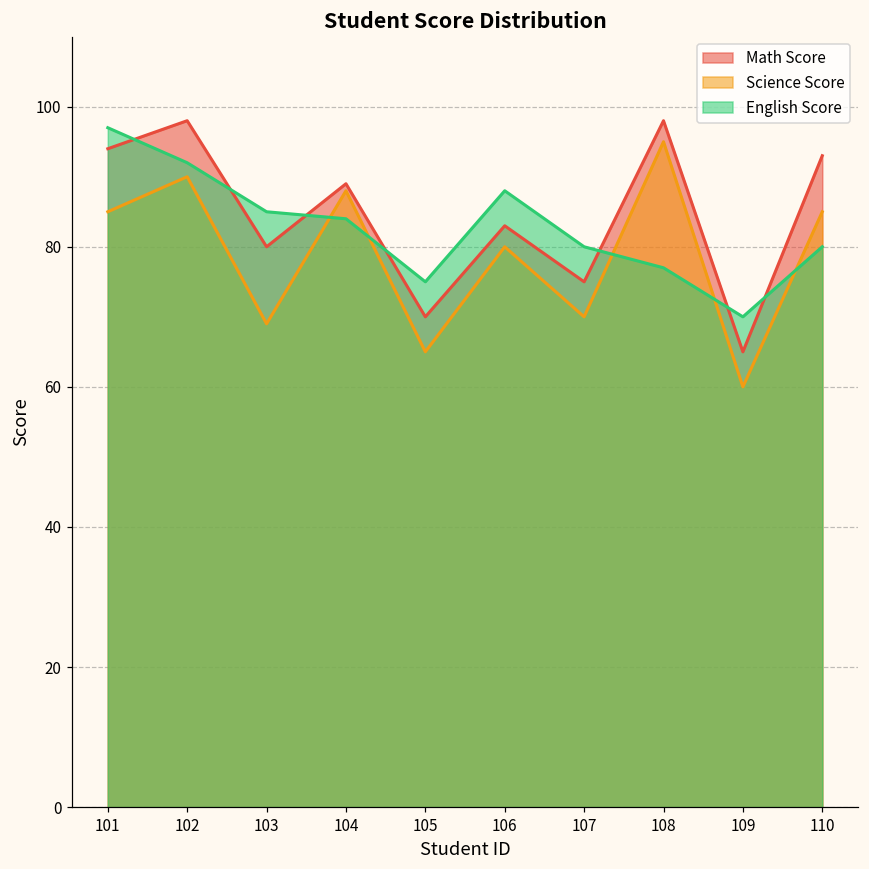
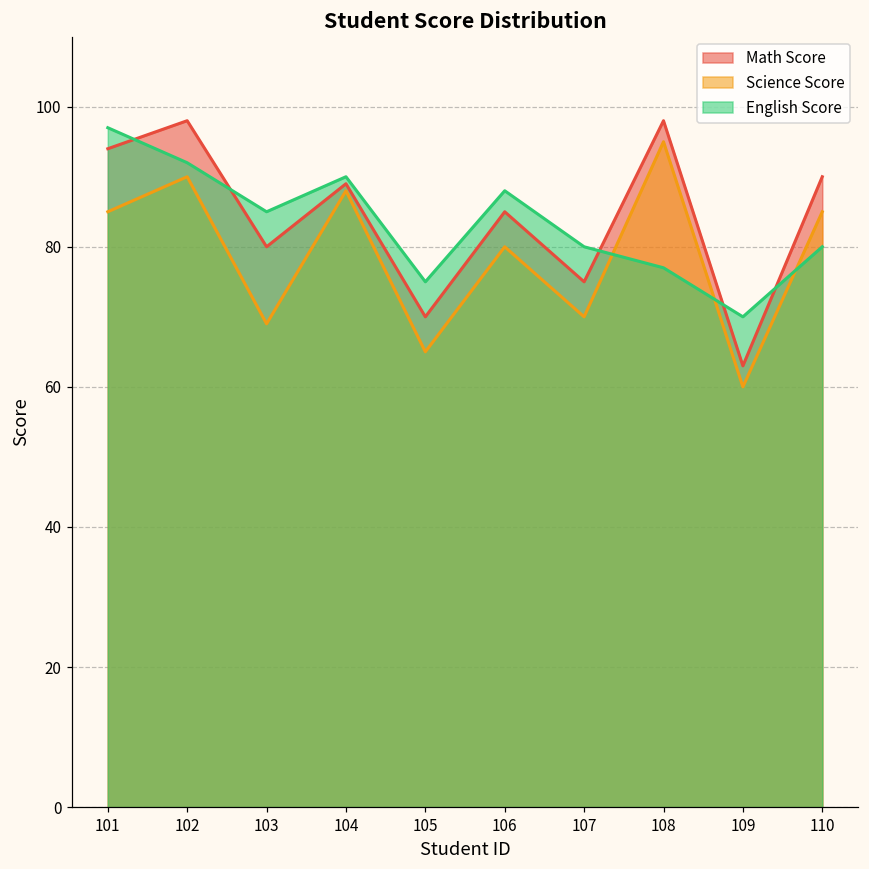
English Score, 104: 84 -> 90
Math Score, 106: 83 -> 85
Math Score, 109: 65 -> 63
Math Score, 110: 93 -> 90
